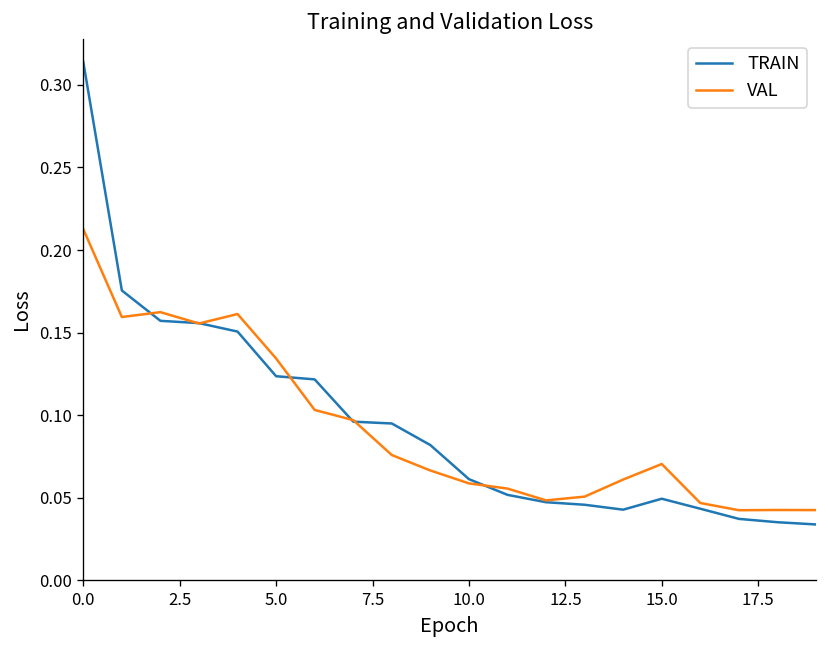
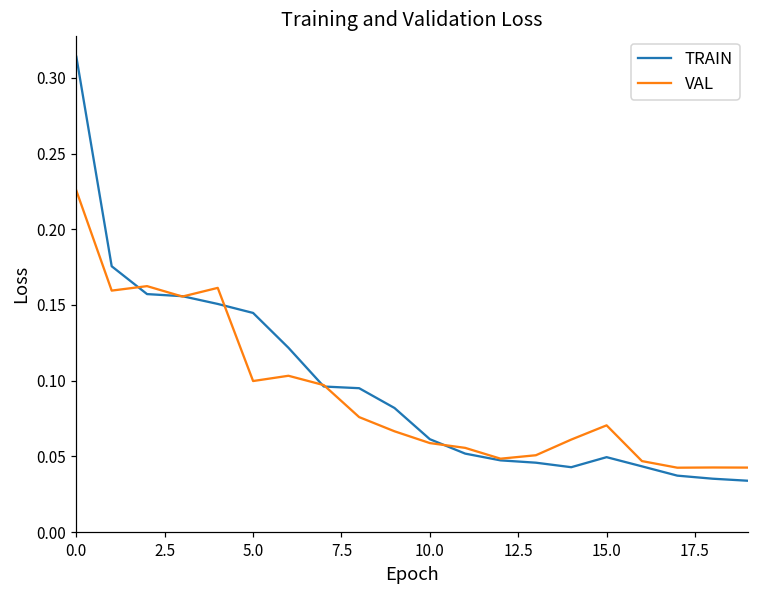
VAL, 0.0: 0.213 -> 0.226
TRAIN, 5.0: 0.124 -> 0.145
VAL, 5.0: 0.134 -> 0.100
